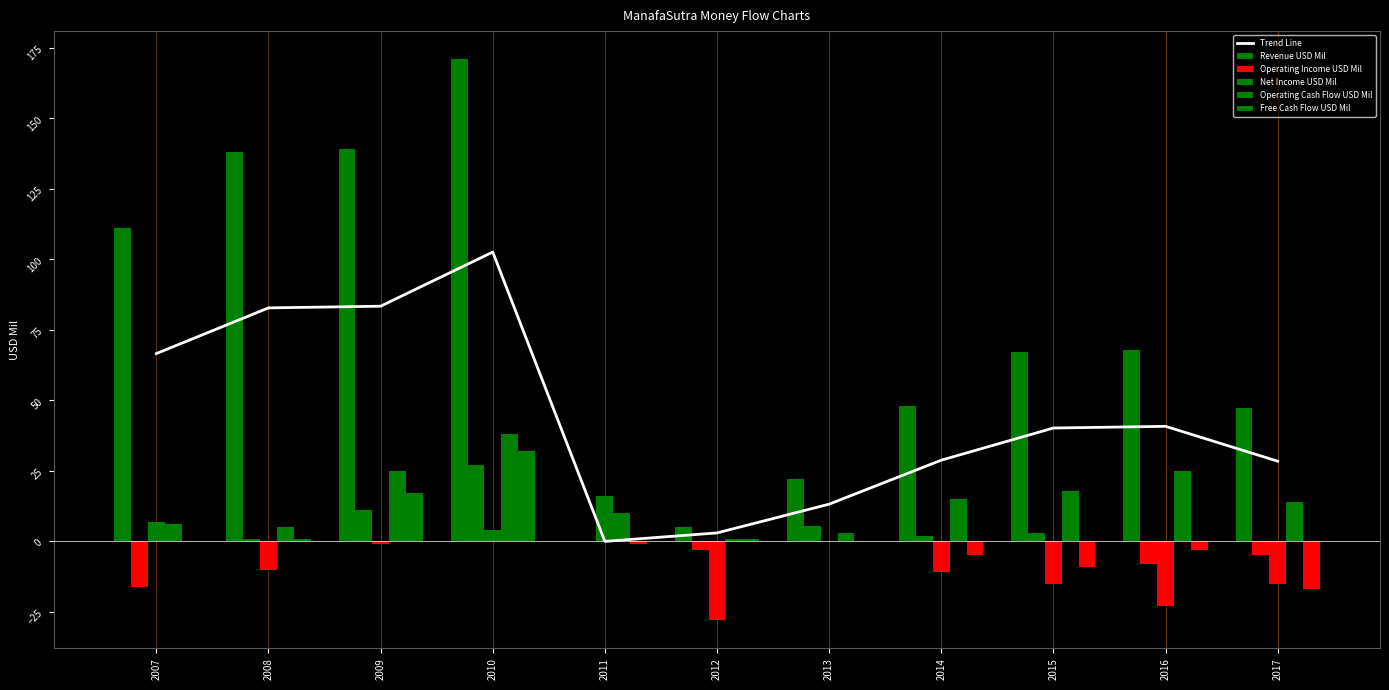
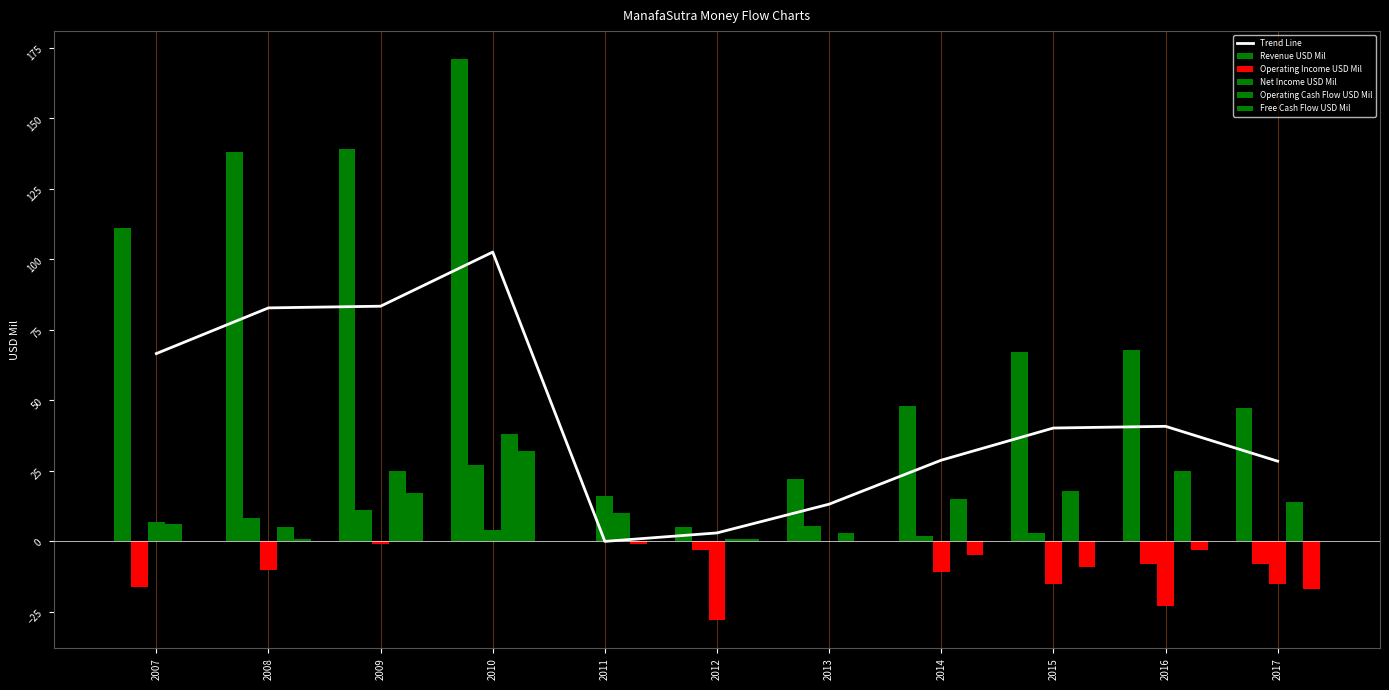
Operating Income USD Mil, 2008: 1 -> 8
Operating Income USD Mil, 2017: -5 -> -8
